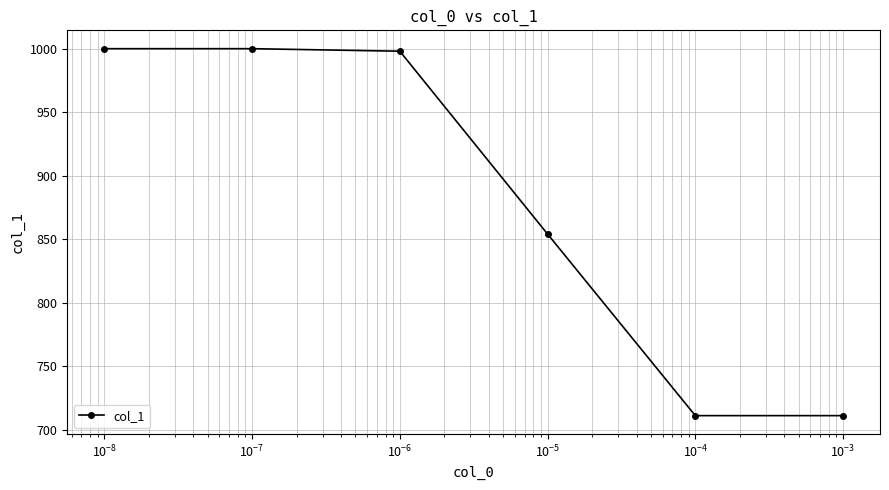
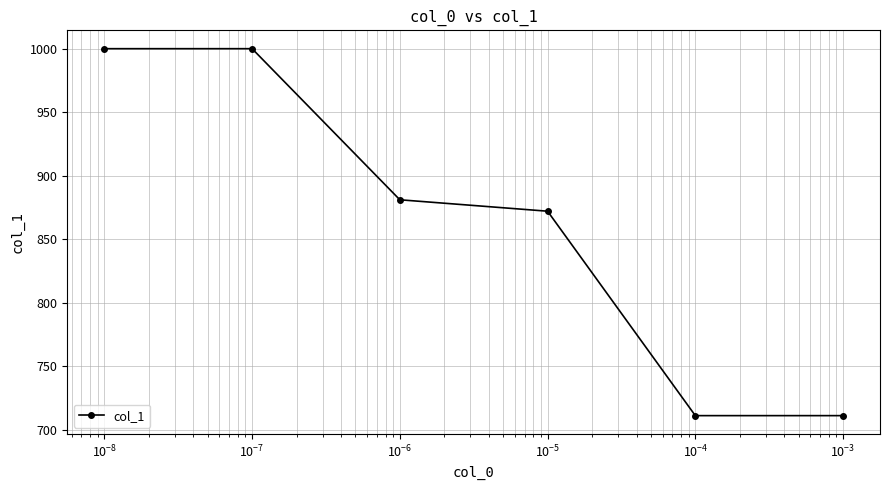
10^-6: 998 -> 881
10^-5: 854 -> 872
